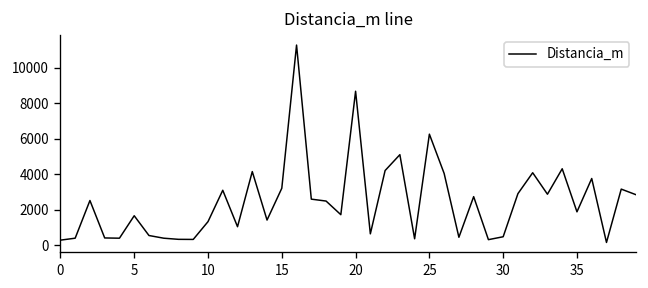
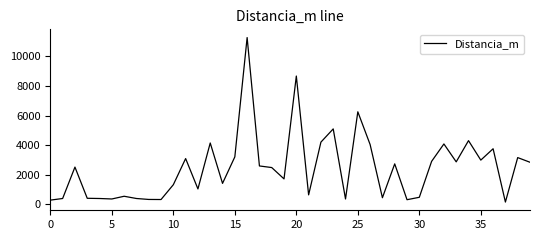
5: 1700 -> 400
35: 1900 -> 3000
